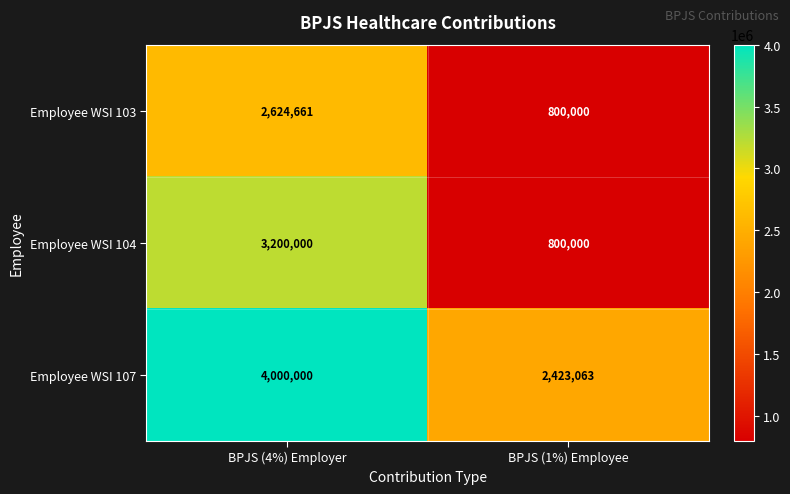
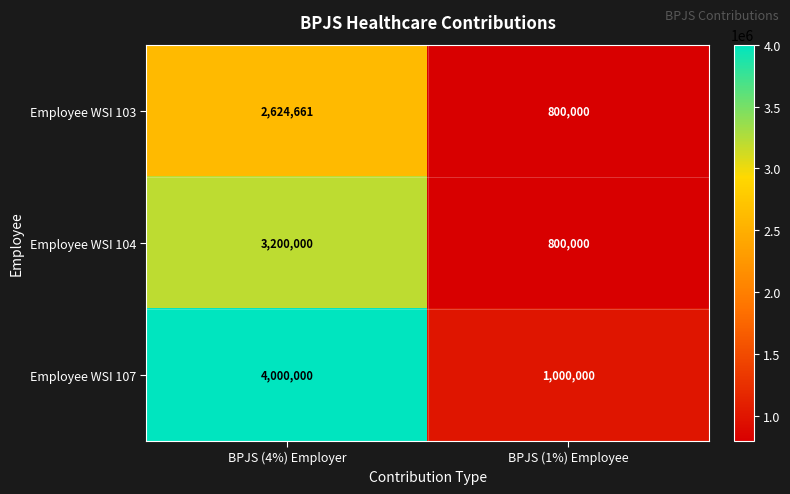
Employee WSI 107, BPJS (1%) Employee: 2,423,063 -> 1,000,000
